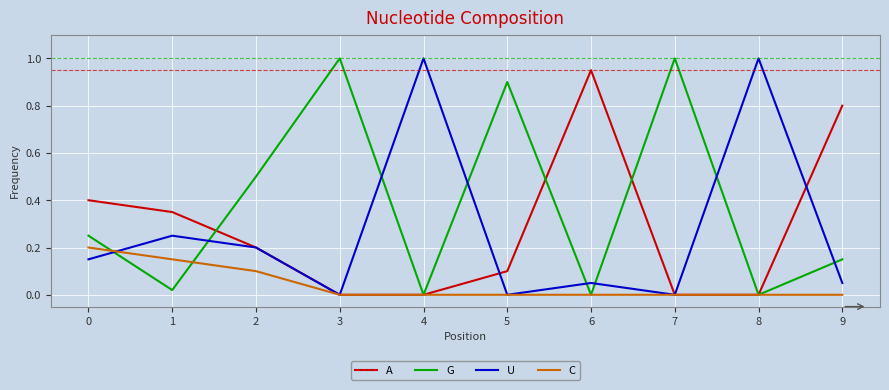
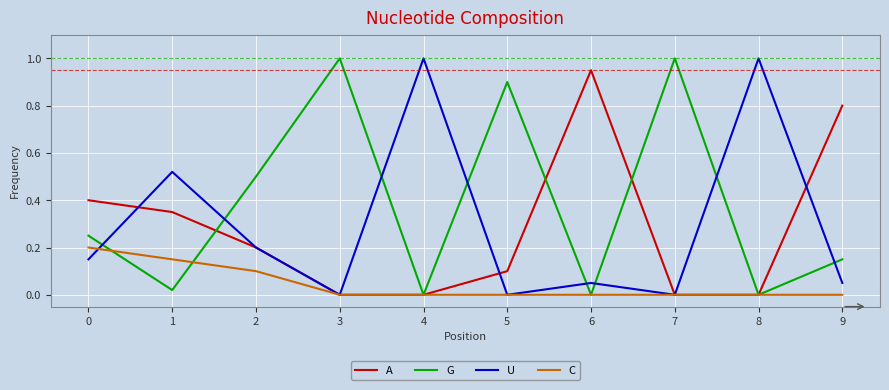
U, 1: 0.25 -> 0.52
